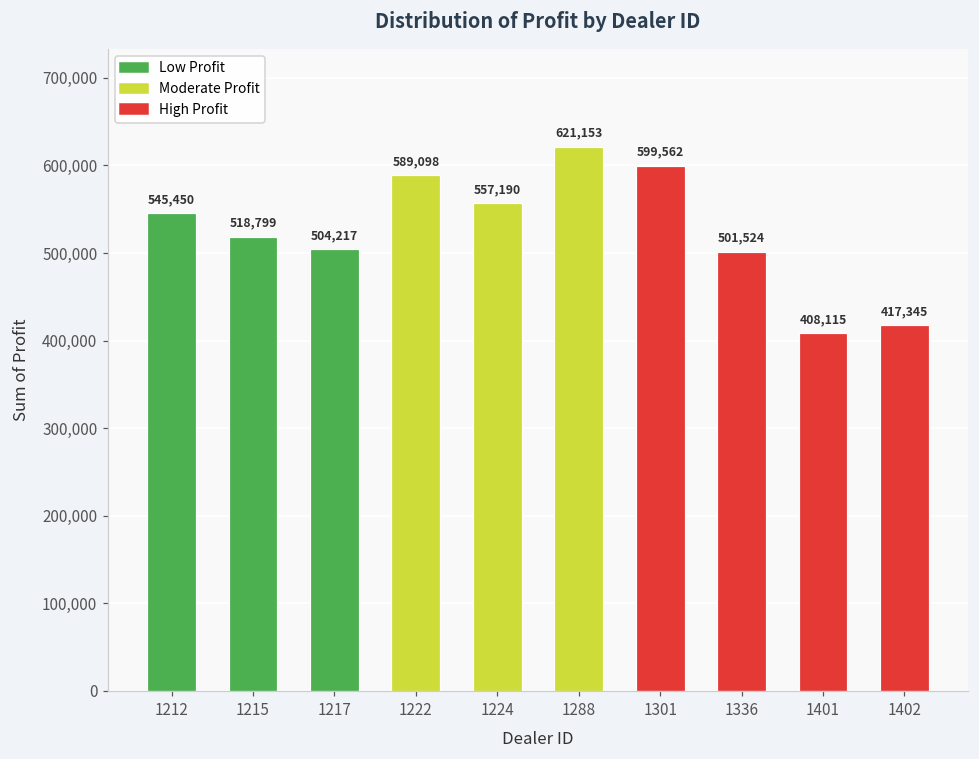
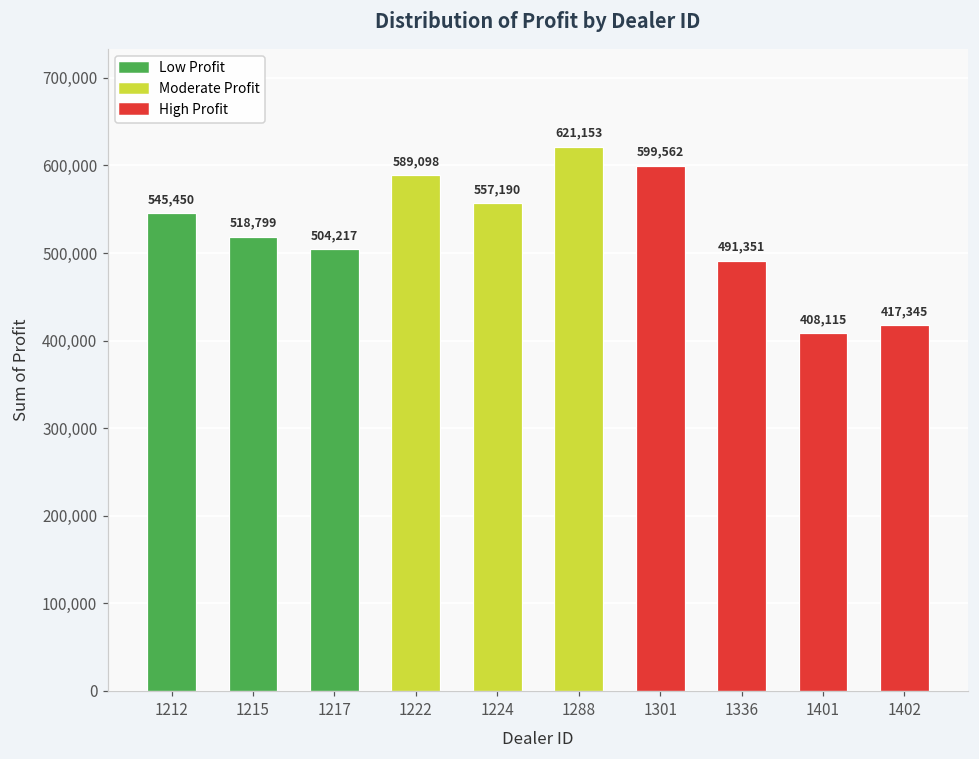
1336: 501,524 -> 491,351
